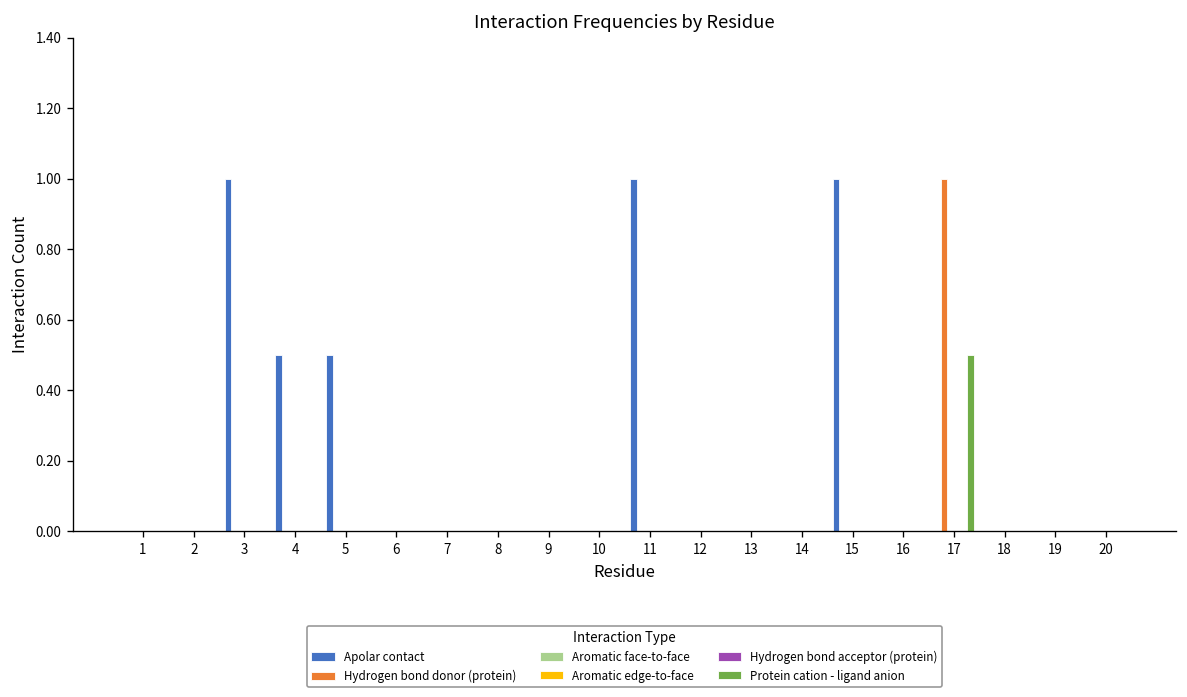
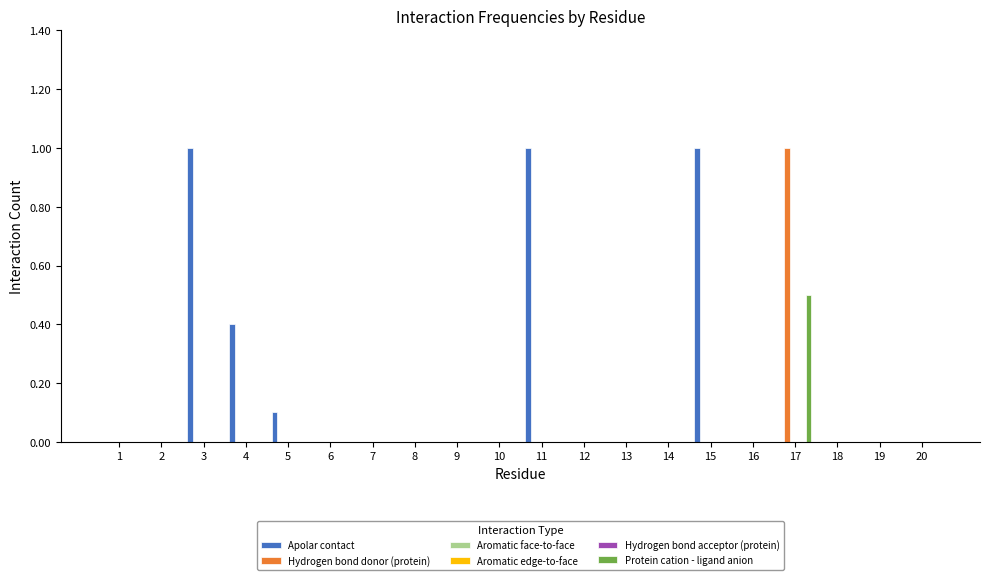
Apolar contact, 4: 0.5 -> 0.4
Apolar contact, 5: 0.5 -> 0.1
